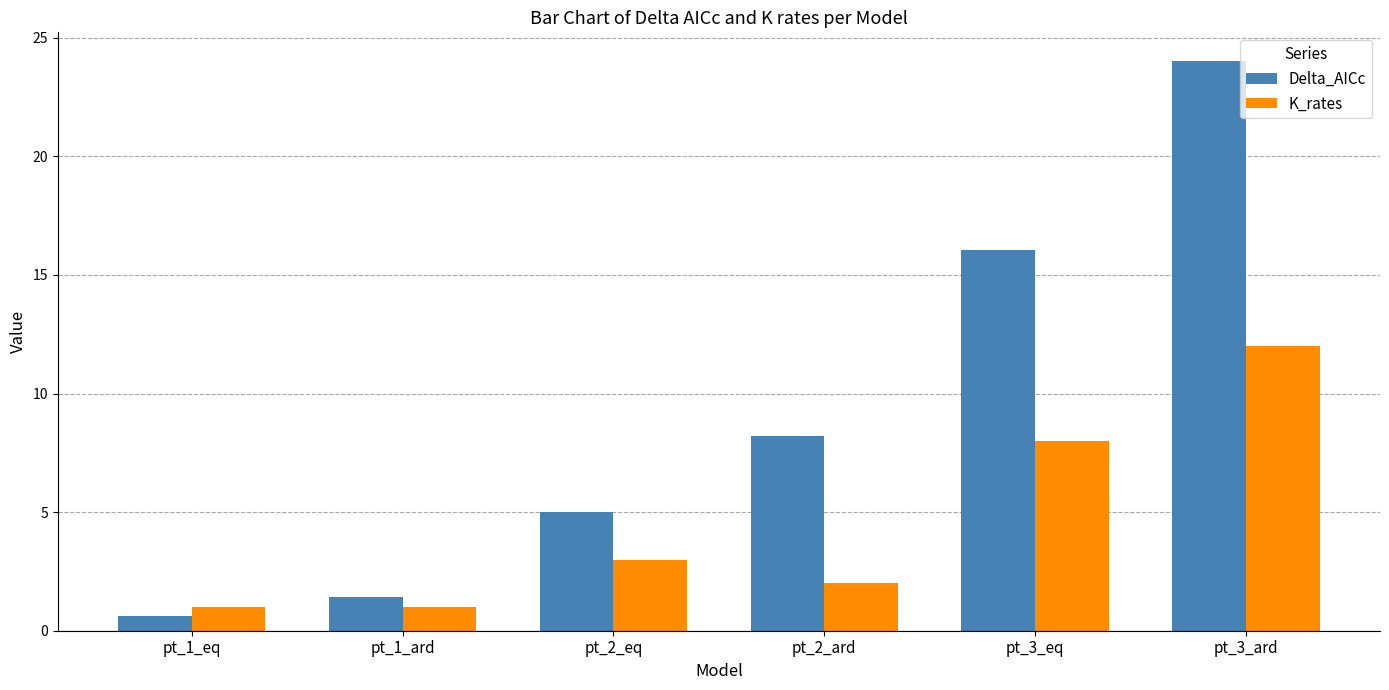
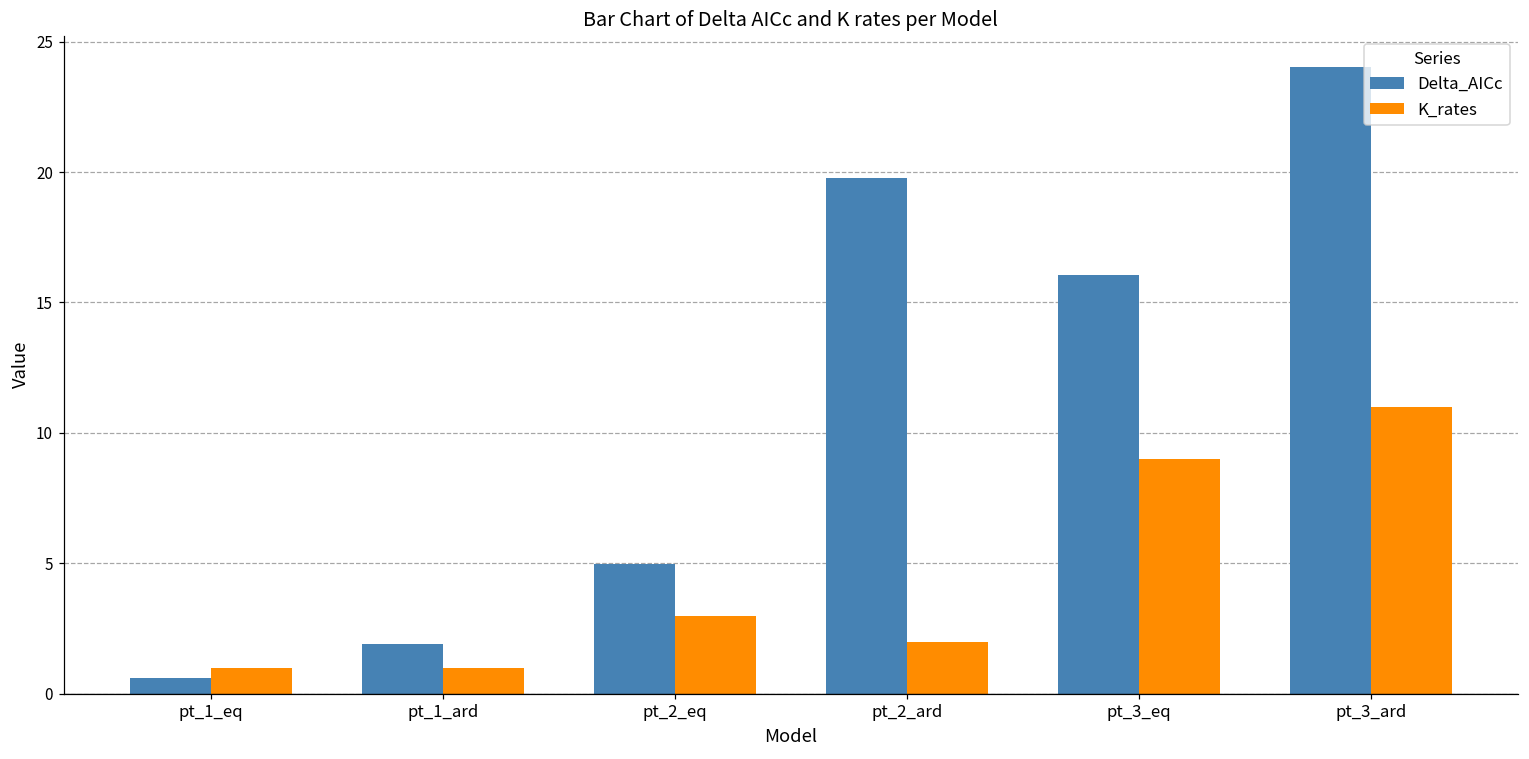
Delta_AICc, pt_1_ard: 1.4 -> 1.9
Delta_AICc, pt_2_ard: 8.2 -> 19.8
K_rates, pt_3_eq: 8 -> 9
K_rates, pt_3_ard: 12 -> 11
